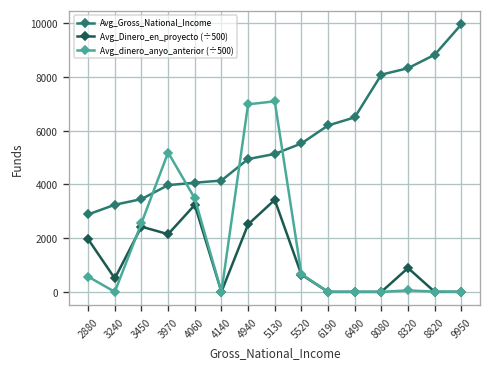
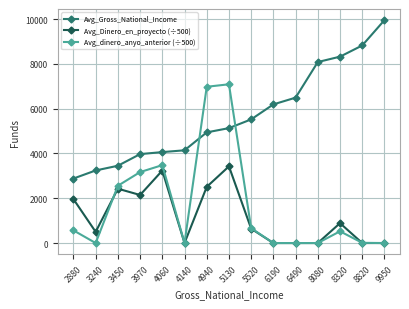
Avg_dinero_anyo_anterior (÷500), 3970: 5200 -> 3200
Avg_dinero_anyo_anterior (÷500), 8320: 100 -> 500
